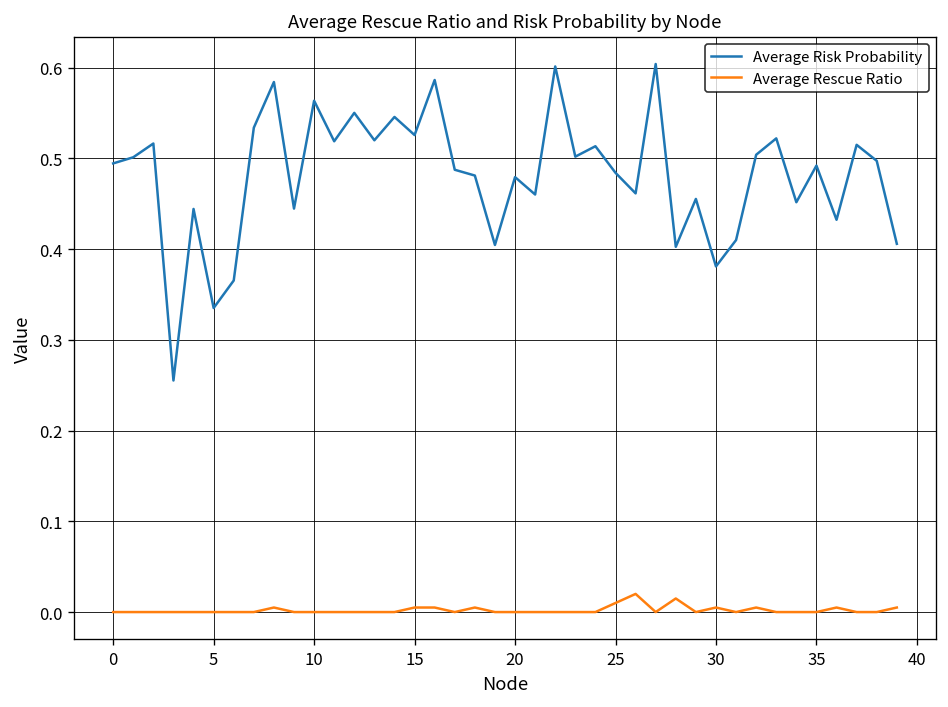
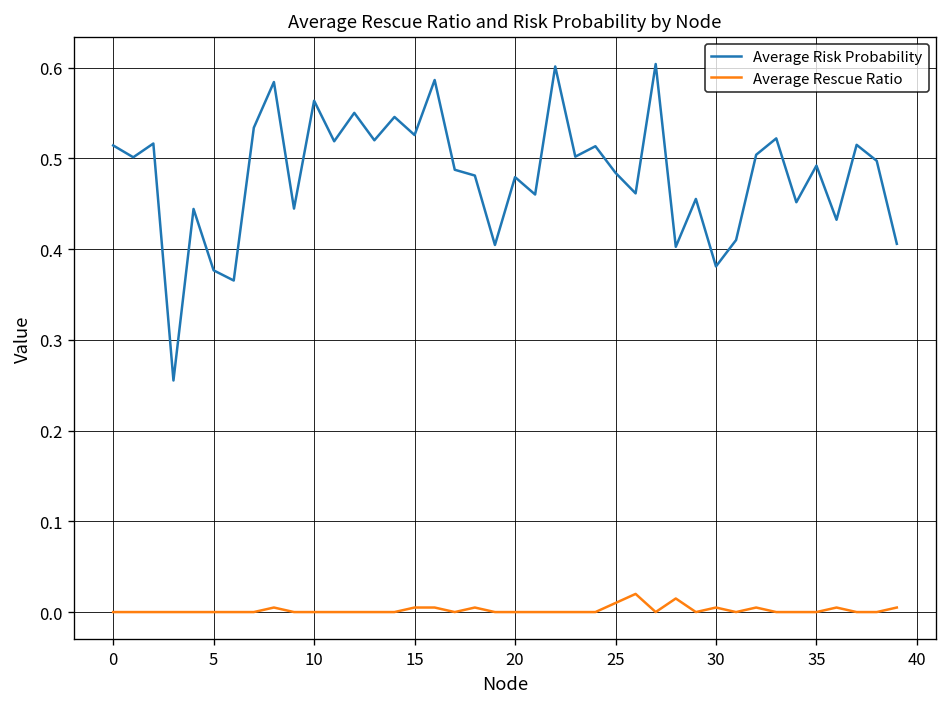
Average Risk Probability, 0: 0.49 -> 0.51
Average Risk Probability, 5: 0.34 -> 0.38
